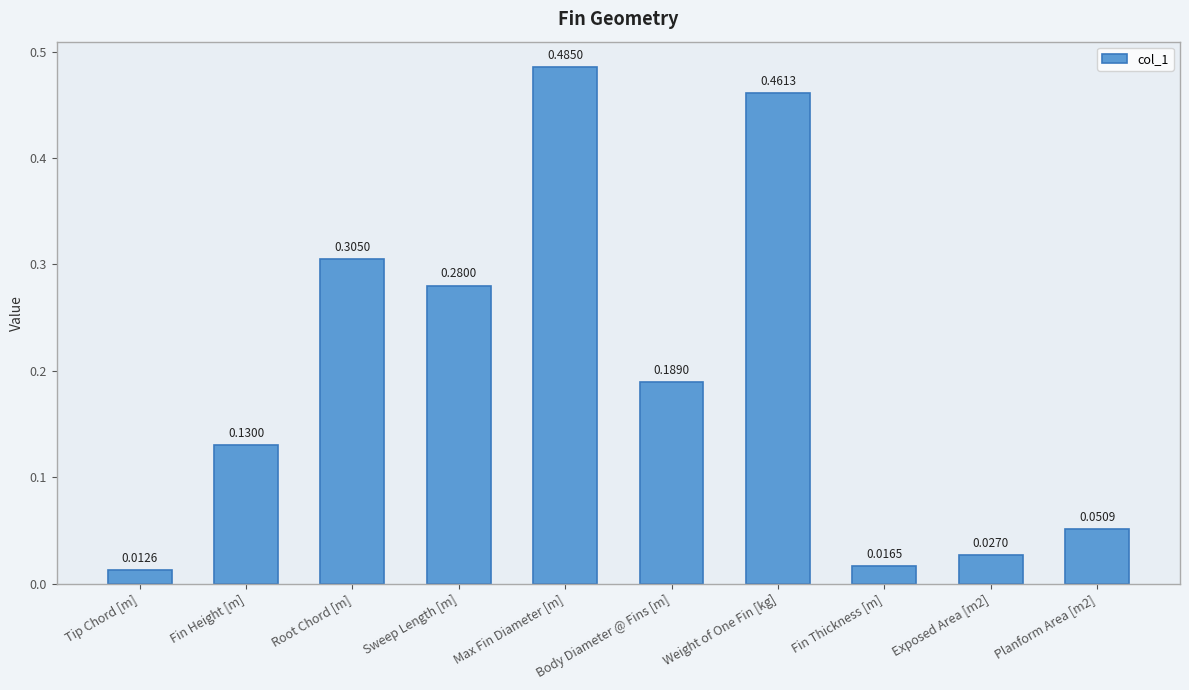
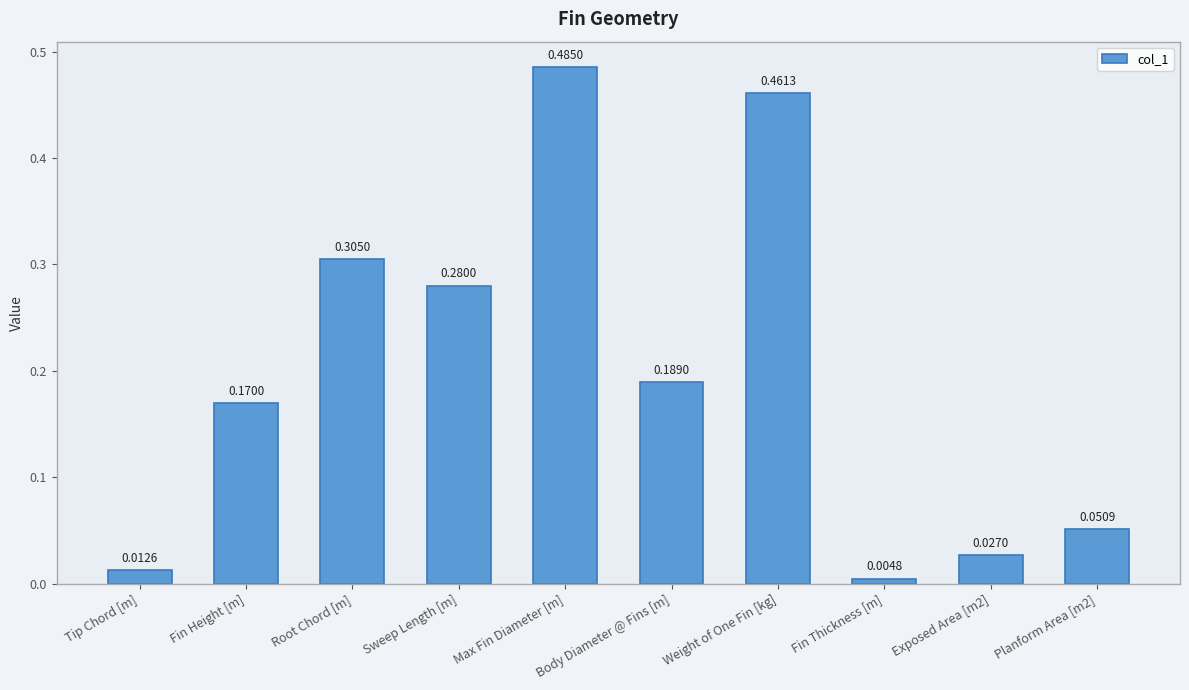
Fin Height [m]: 0.1300 -> 0.1700
Fin Thickness [m]: 0.0165 -> 0.0048
